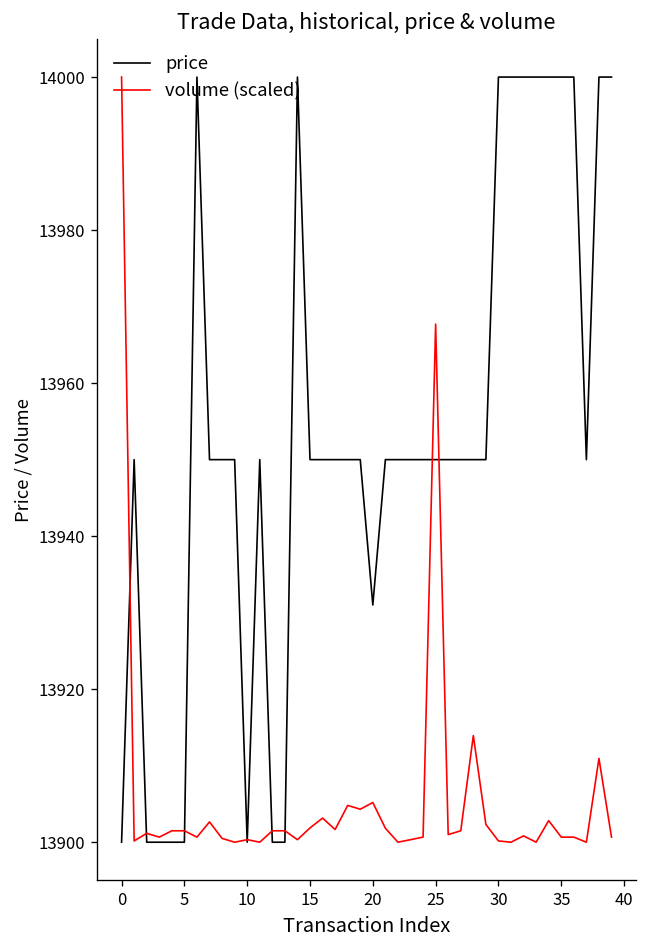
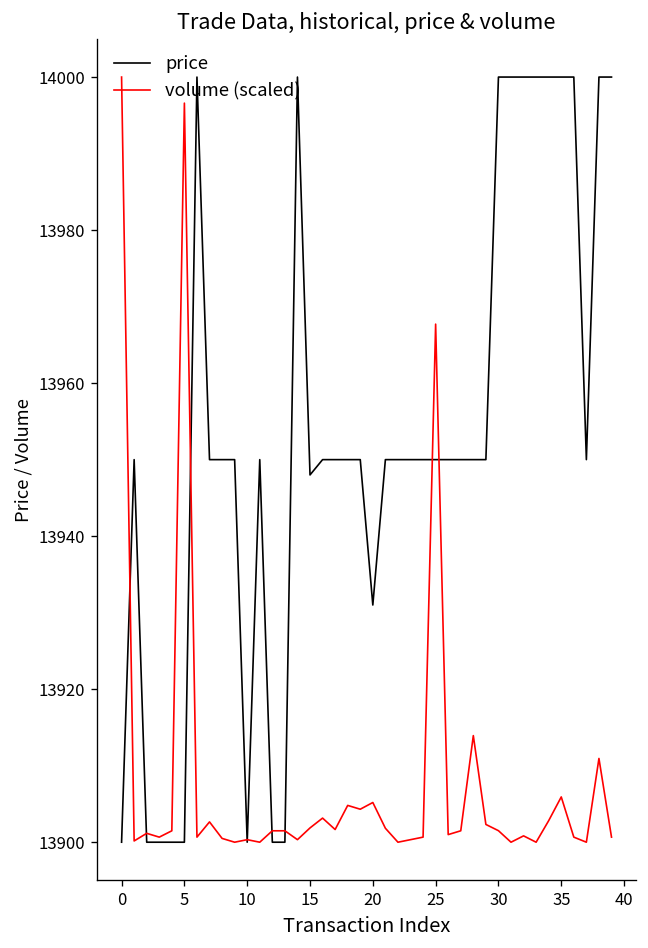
volume (scaled), 5: 13901 -> 13997
price, 15: 13950 -> 13948
volume (scaled), 30: 13900 -> 13902
volume (scaled), 35: 13901 -> 13906
